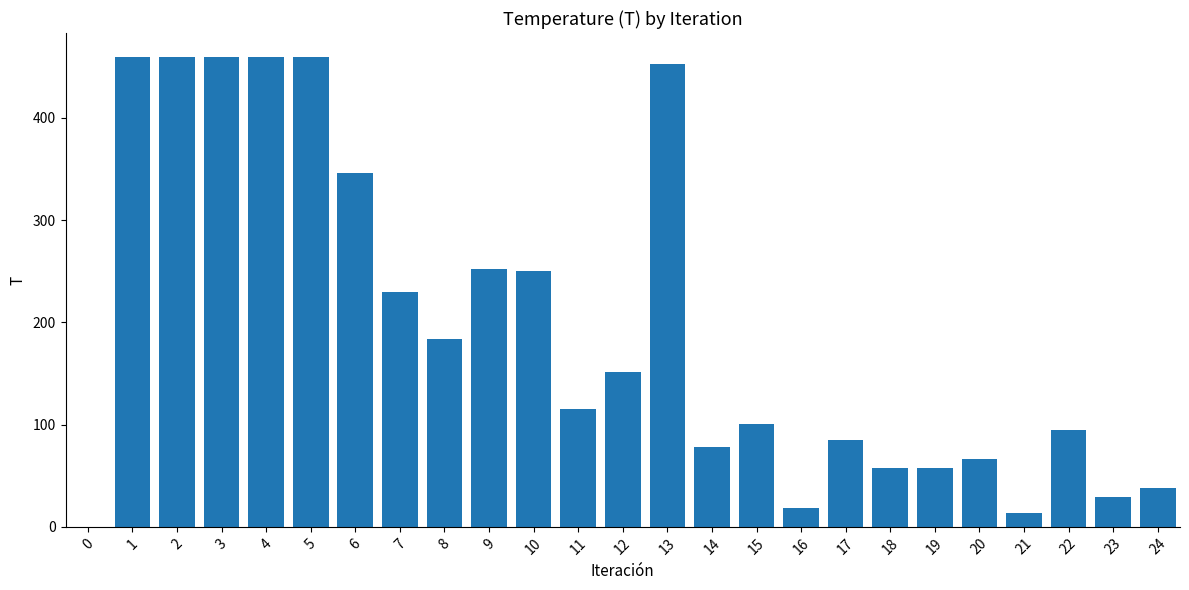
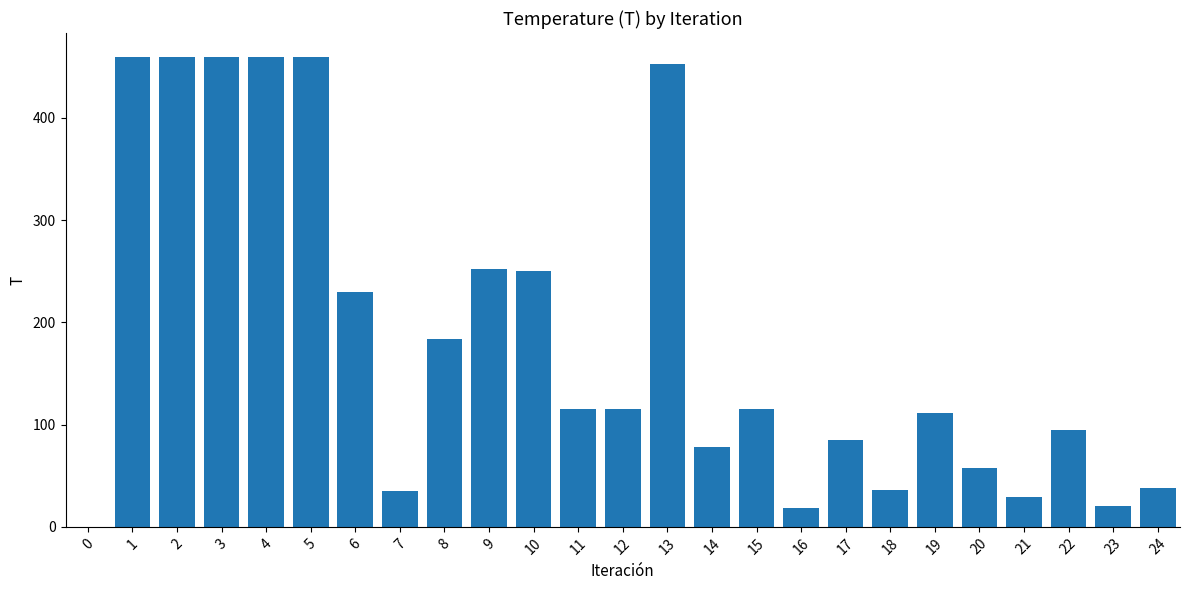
6: 346 -> 230
7: 230 -> 35
12: 151 -> 115
15: 101 -> 115
18: 58 -> 36
19: 58 -> 111
20: 66 -> 58
21: 13 -> 29
23: 29 -> 21
